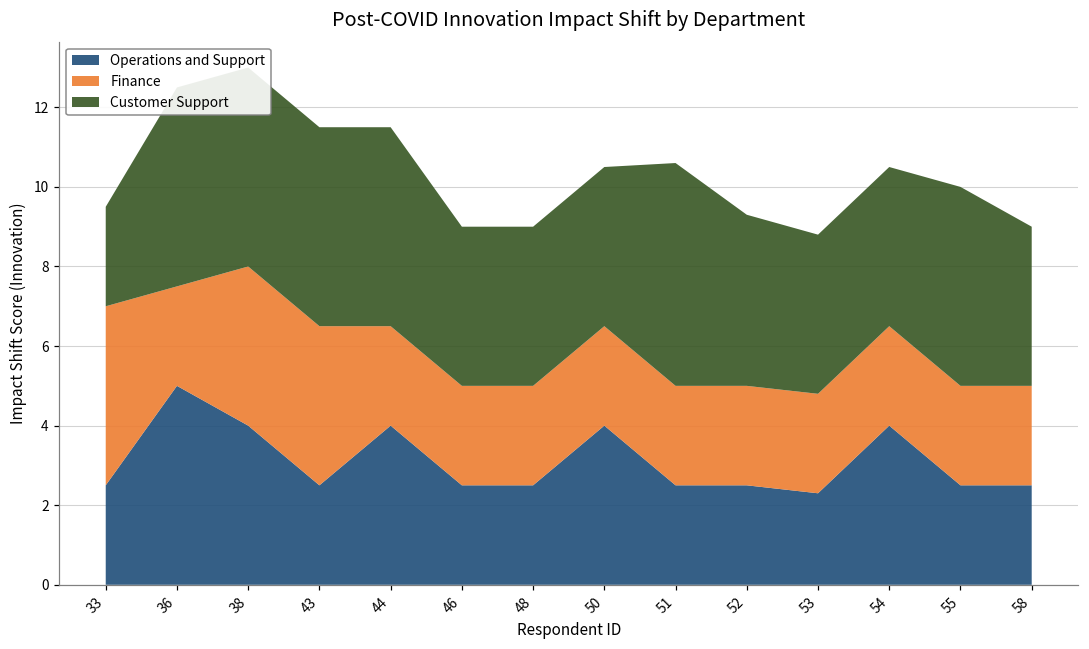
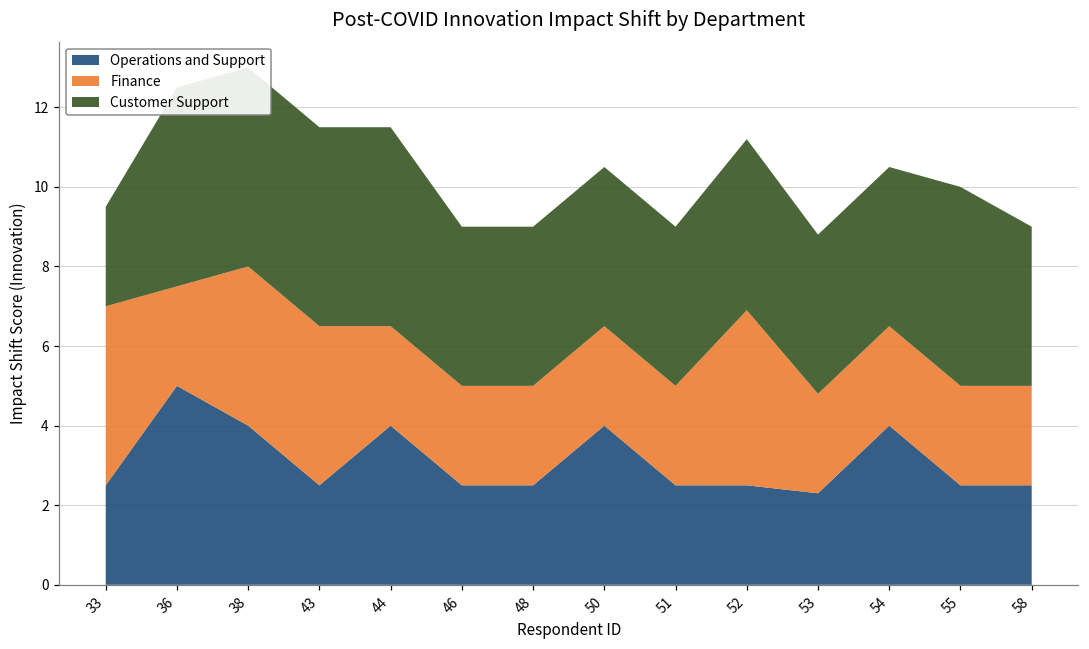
Customer Support, 51: 5.6 -> 4.0
Finance, 52: 2.5 -> 4.4
